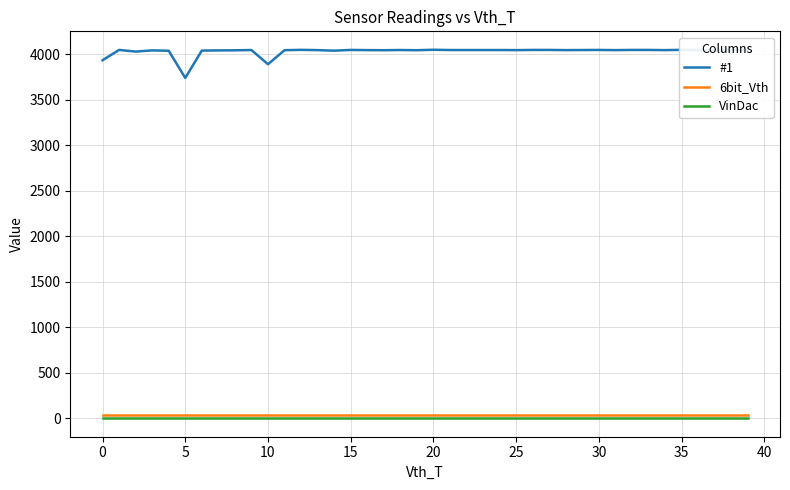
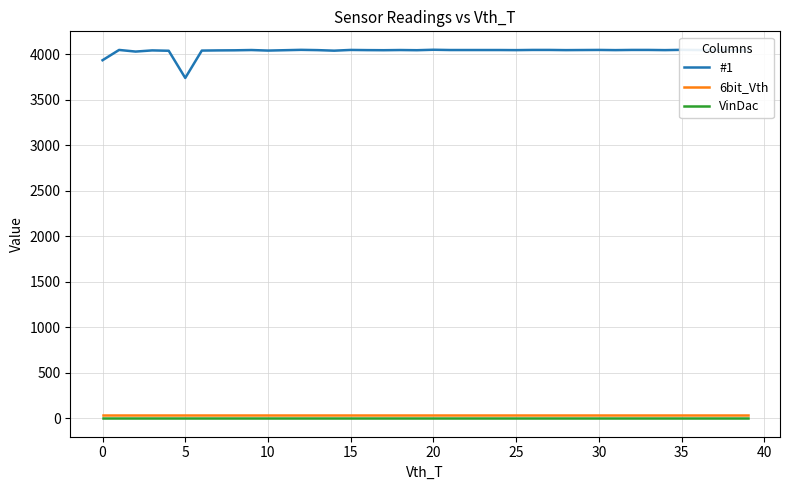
#1, 10: 3900 -> 4000
